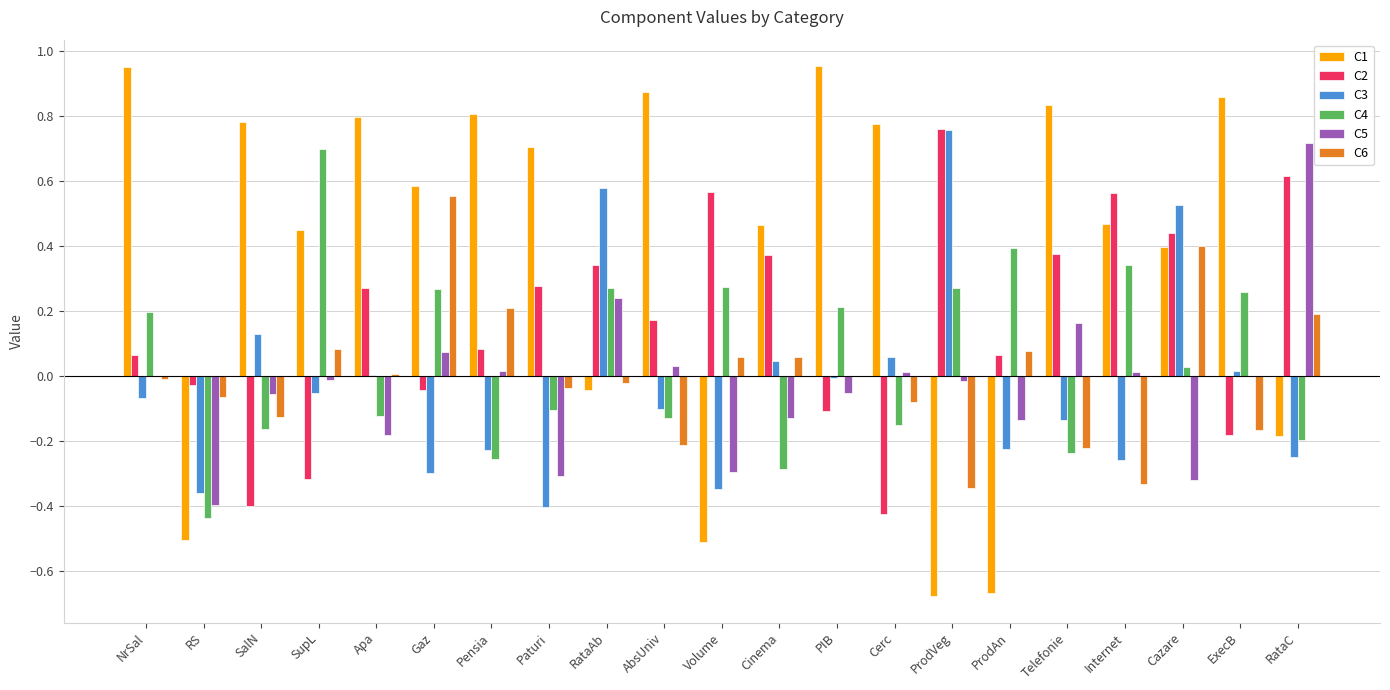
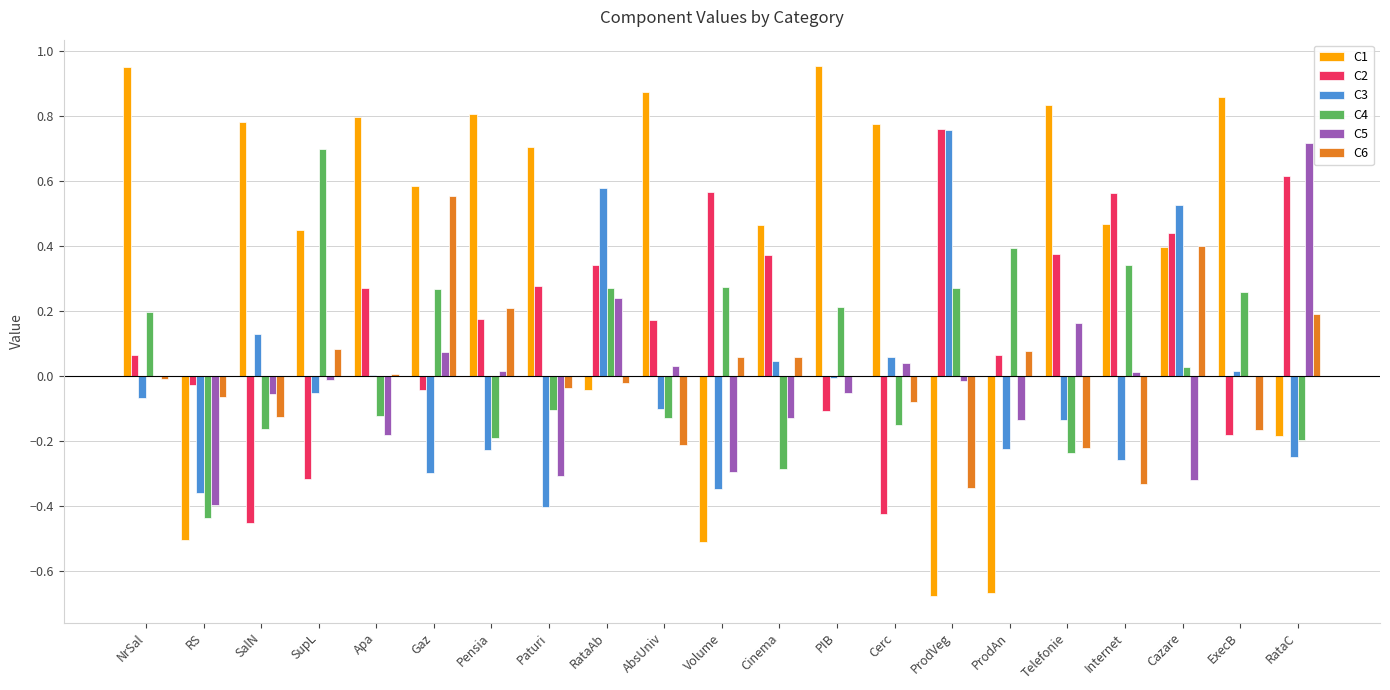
C2, SalN: -0.40 -> -0.45
C2, Pensia: 0.08 -> 0.17
C4, Pensia: -0.26 -> -0.19
C5, Cerc: 0.01 -> 0.04
